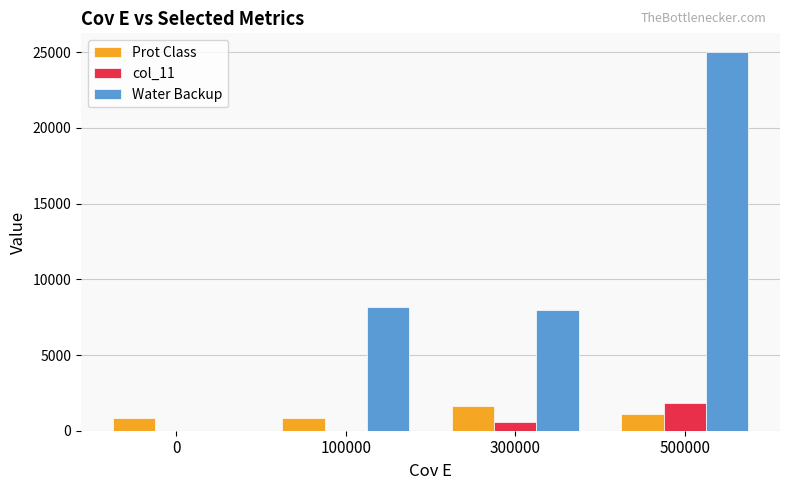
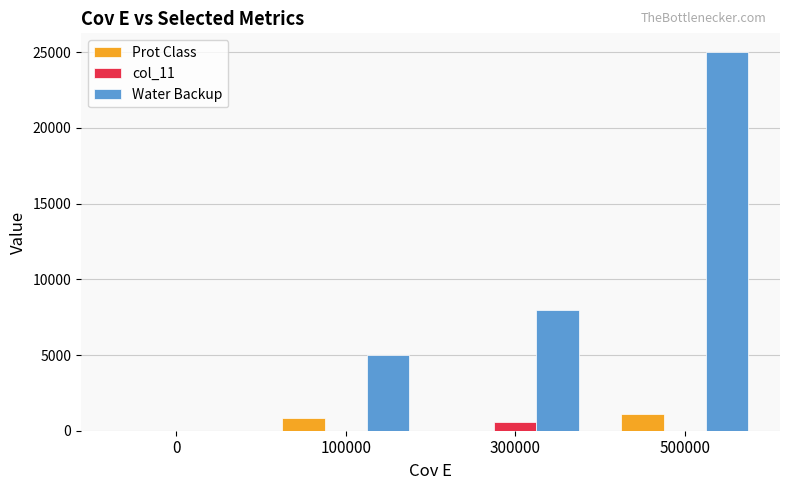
Prot Class, 0: 900 -> 0
Water Backup, 100000: 8200 -> 5000
Prot Class, 300000: 1700 -> 0
col_11, 500000: 1800 -> 0
